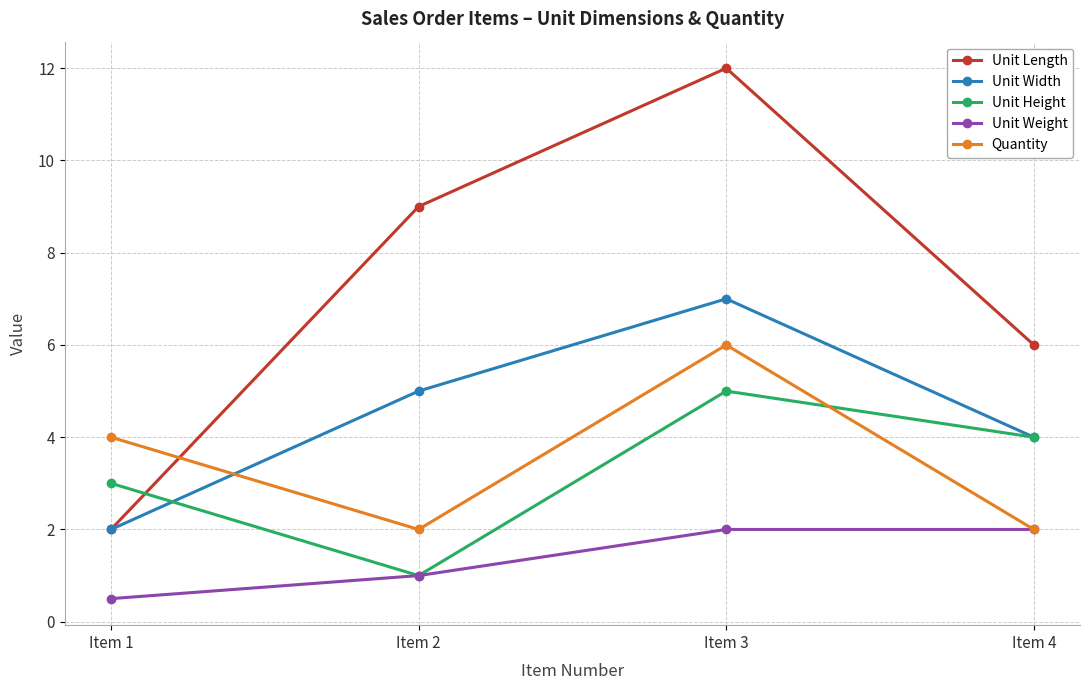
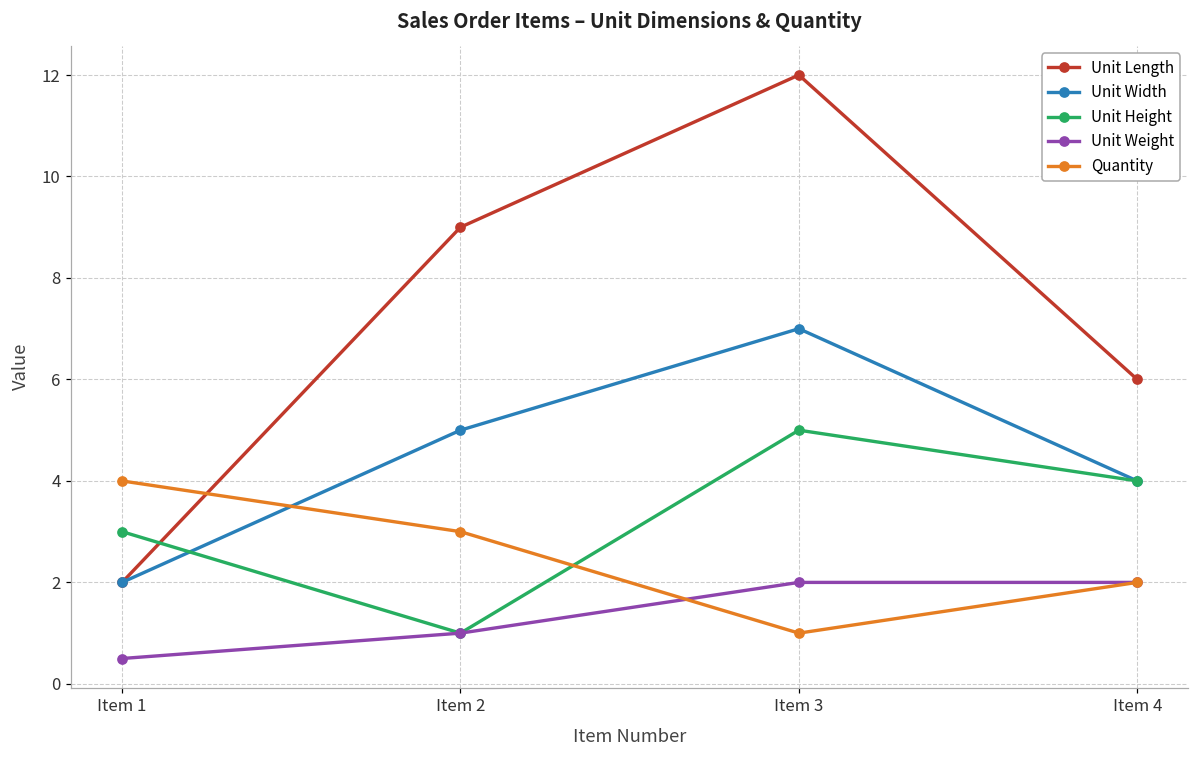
Quantity, Item 2: 2 -> 3
Quantity, Item 3: 6 -> 1
